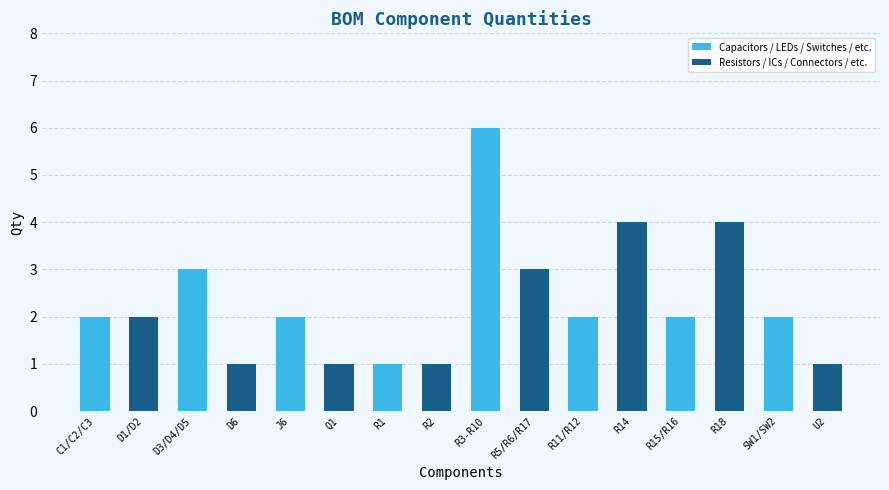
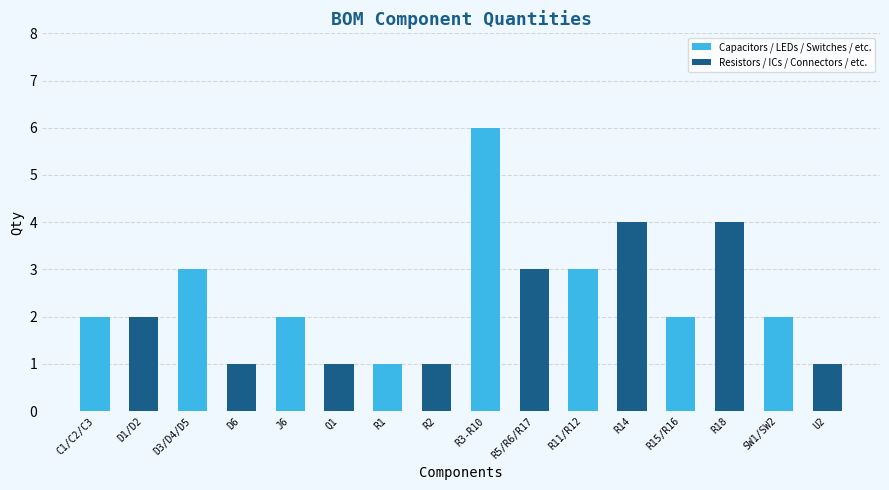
R11/R12: 2 -> 3
